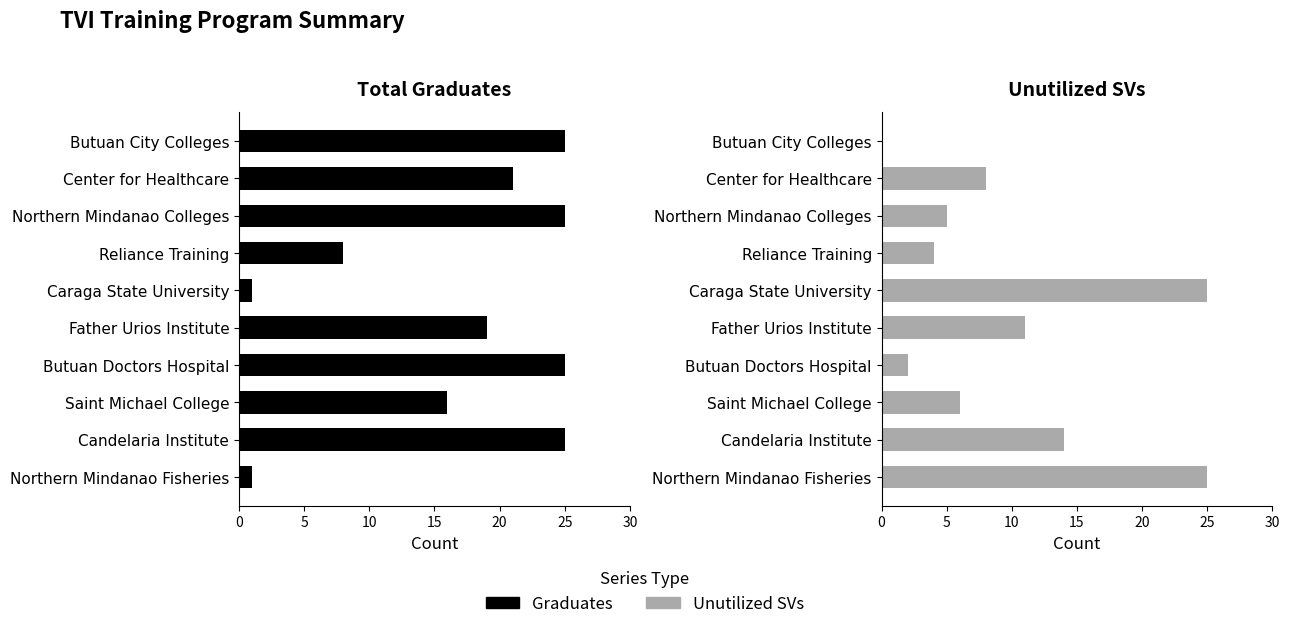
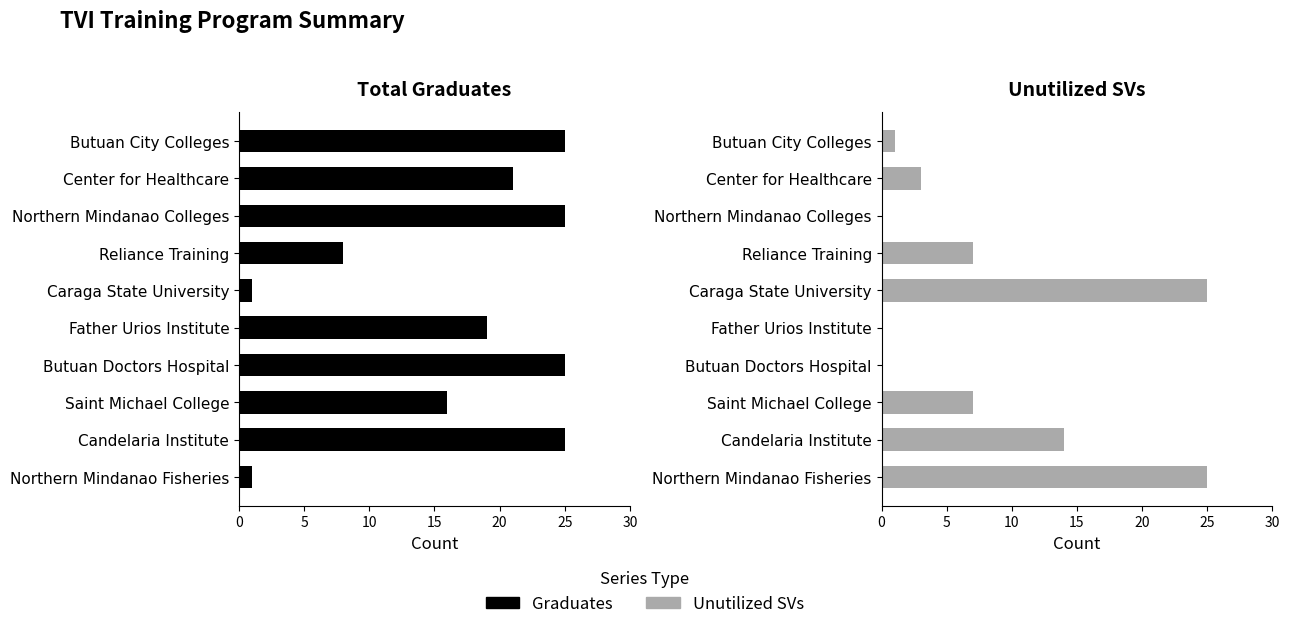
Unutilized SVs, Butuan City Colleges: 0 -> 1
Unutilized SVs, Center for Healthcare: 8 -> 3
Unutilized SVs, Northern Mindanao Colleges: 5 -> 0
Unutilized SVs, Reliance Training: 4 -> 7
Unutilized SVs, Father Urios Institute: 11 -> 0
Unutilized SVs, Butuan Doctors Hospital: 2 -> 0
Unutilized SVs, Saint Michael College: 6 -> 7
